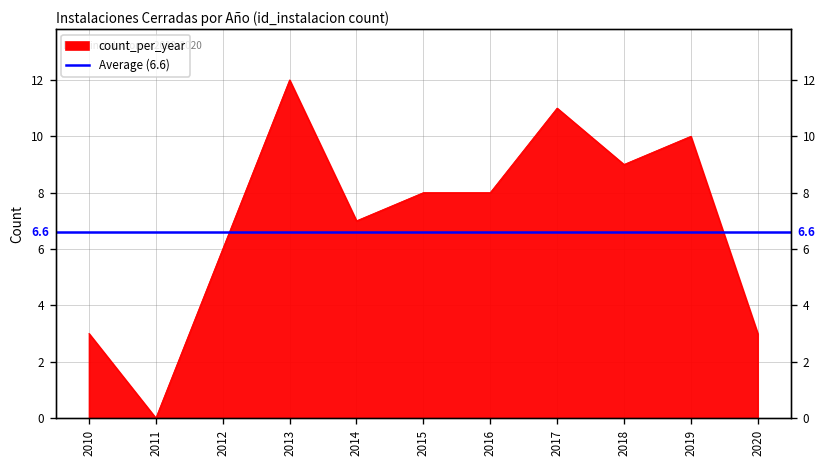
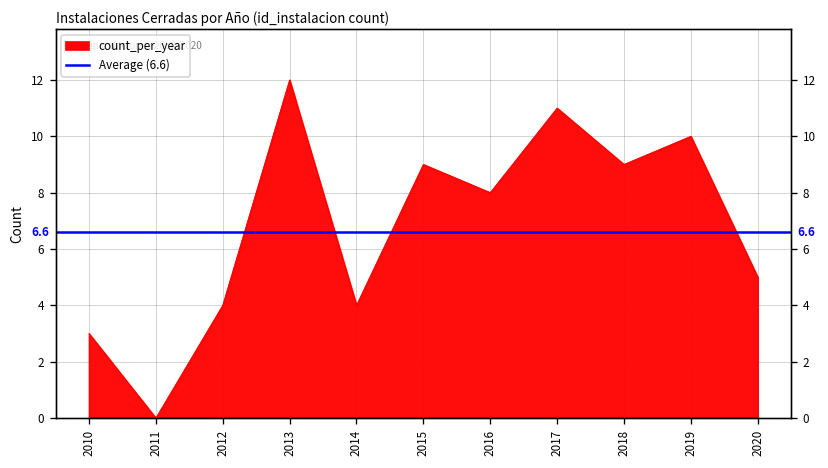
2012: 6 -> 4
2014: 7 -> 4
2015: 8 -> 9
2020: 3 -> 5
